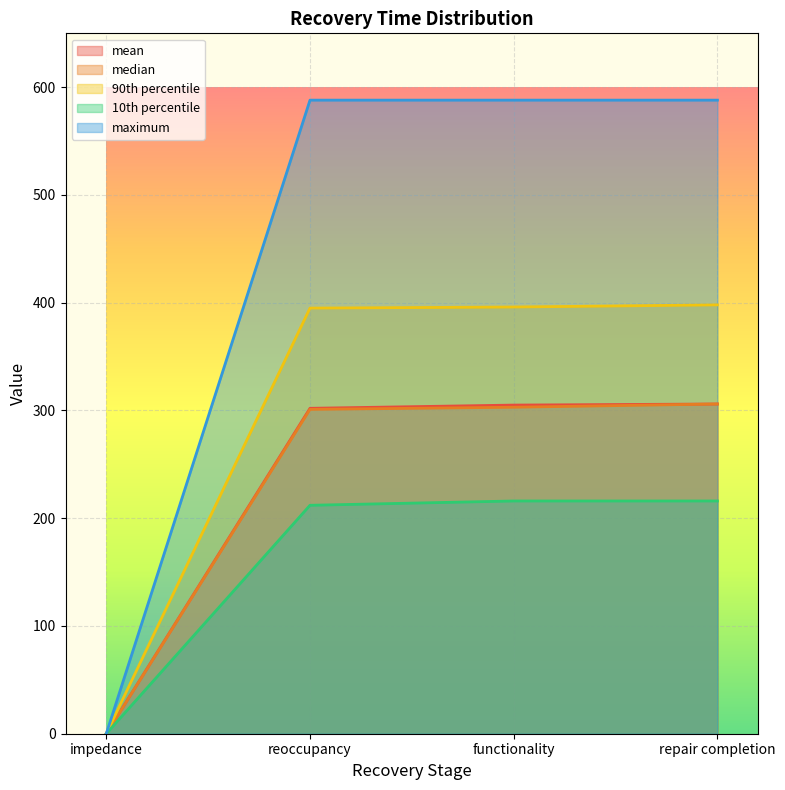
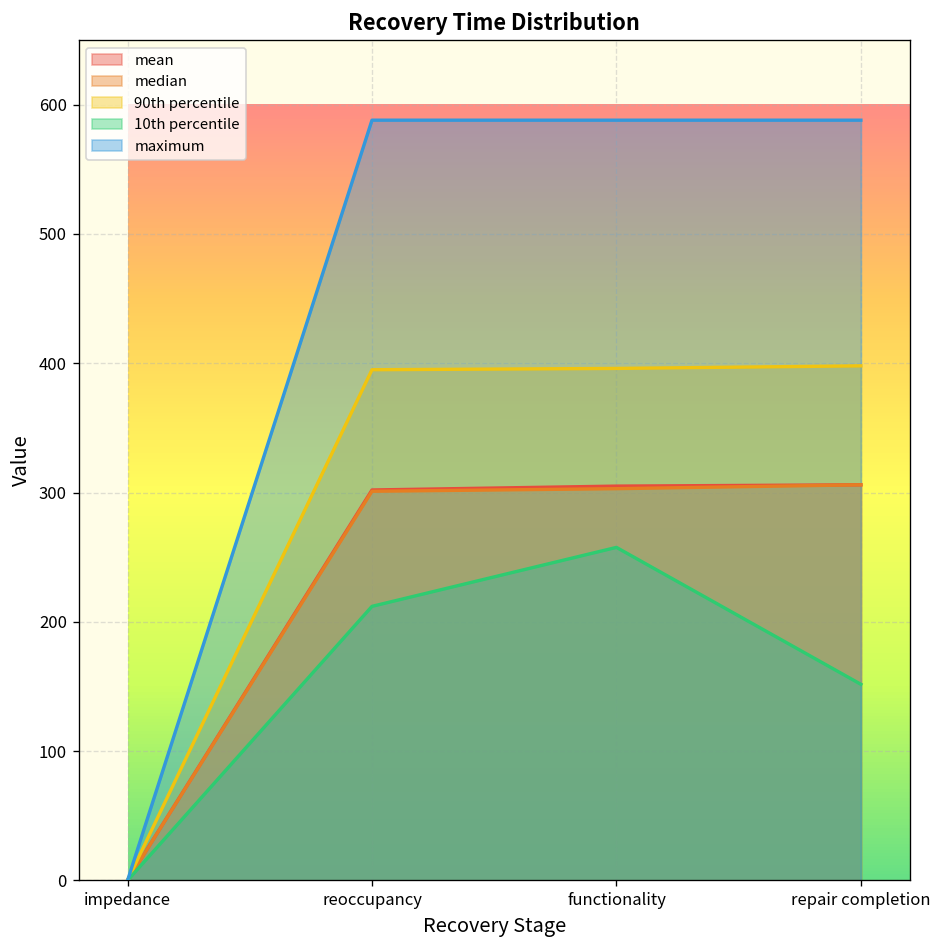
10th percentile, functionality: 216 -> 258
10th percentile, repair completion: 216 -> 152
